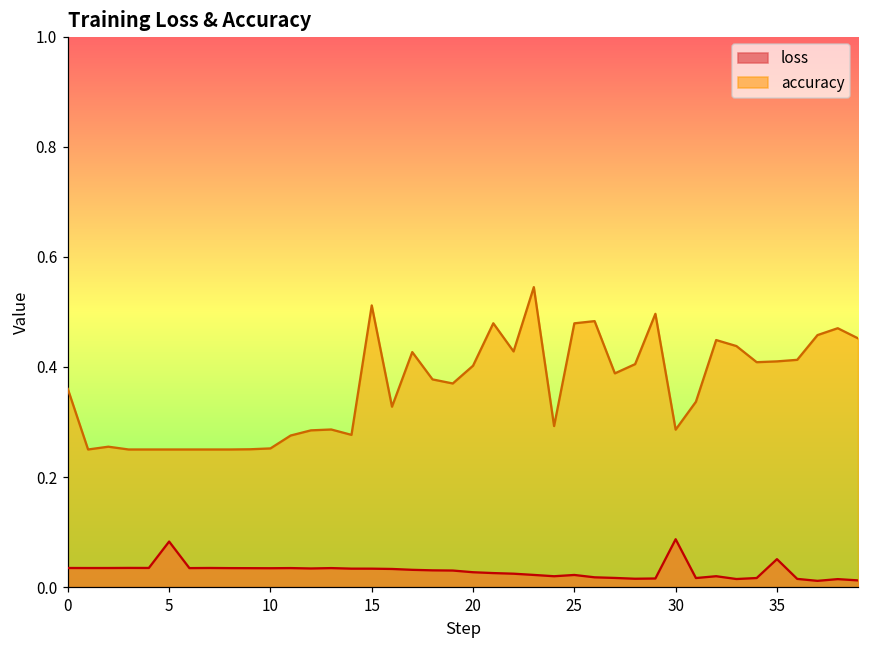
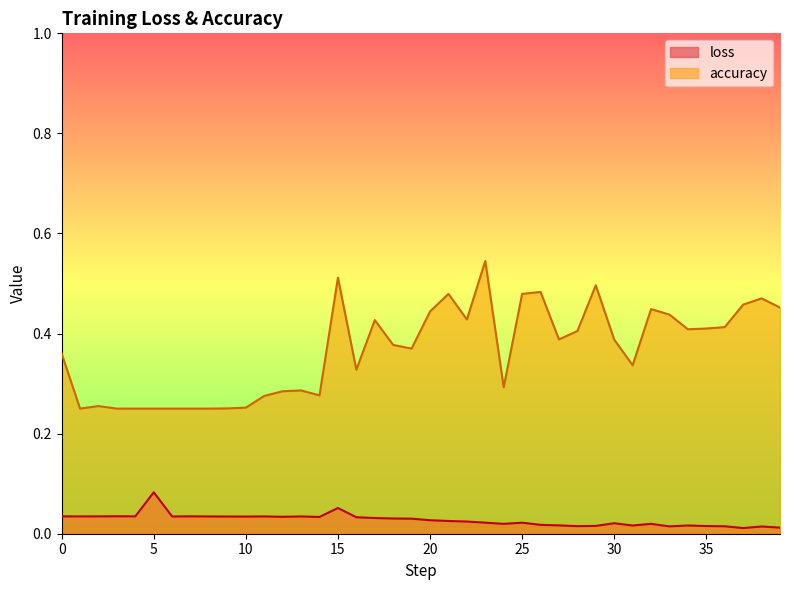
loss, 15: 0.03 -> 0.05
accuracy, 20: 0.40 -> 0.44
loss, 30: 0.09 -> 0.02
accuracy, 30: 0.29 -> 0.39
loss, 35: 0.05 -> 0.02
